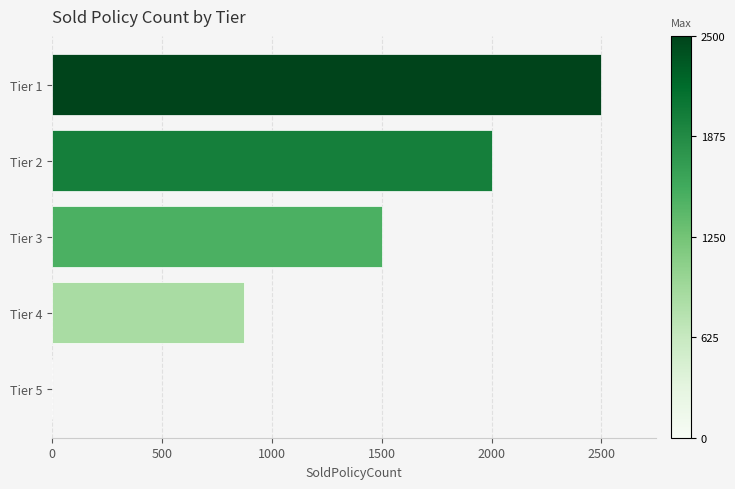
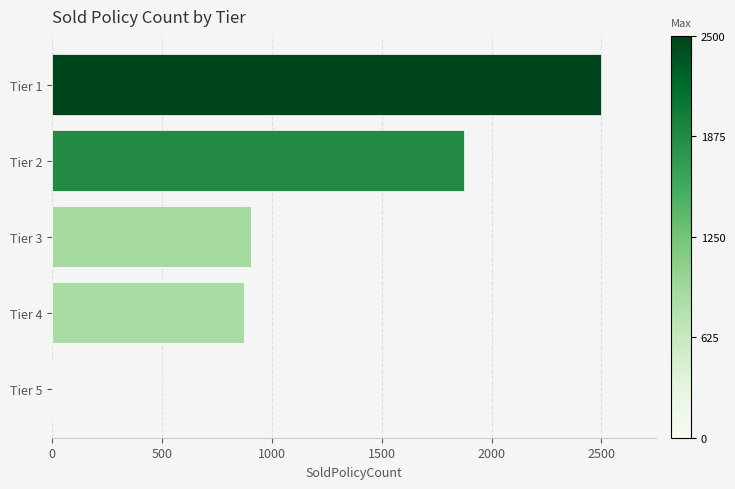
Tier 2: 2000 -> 1880
Tier 3: 1500 -> 910
